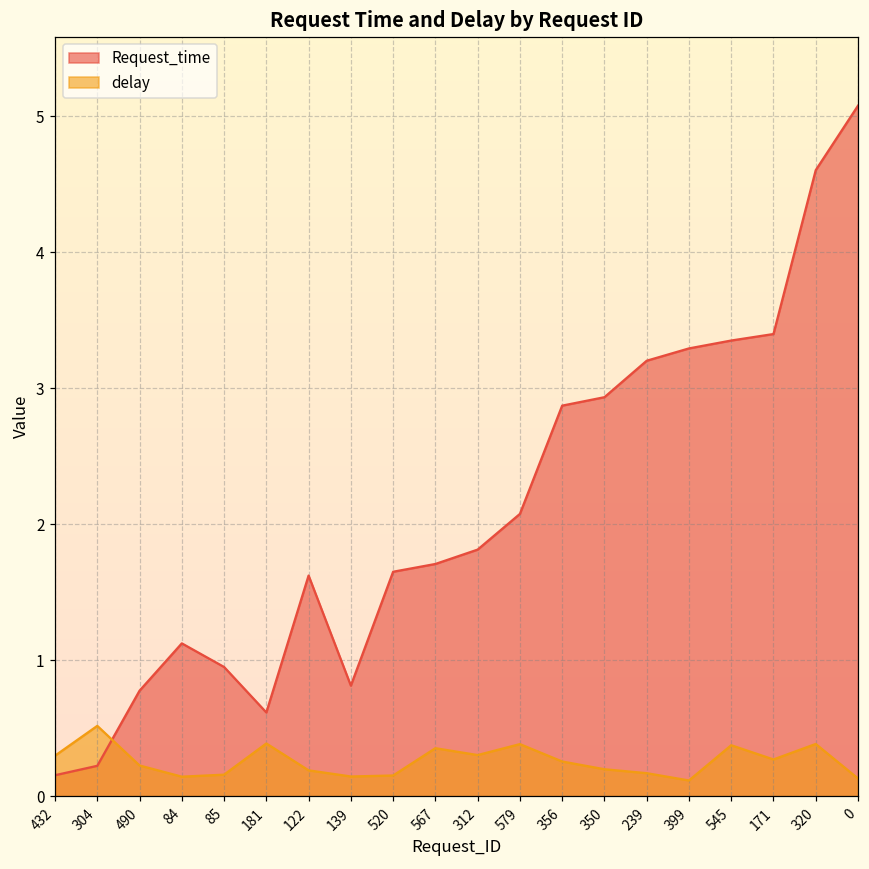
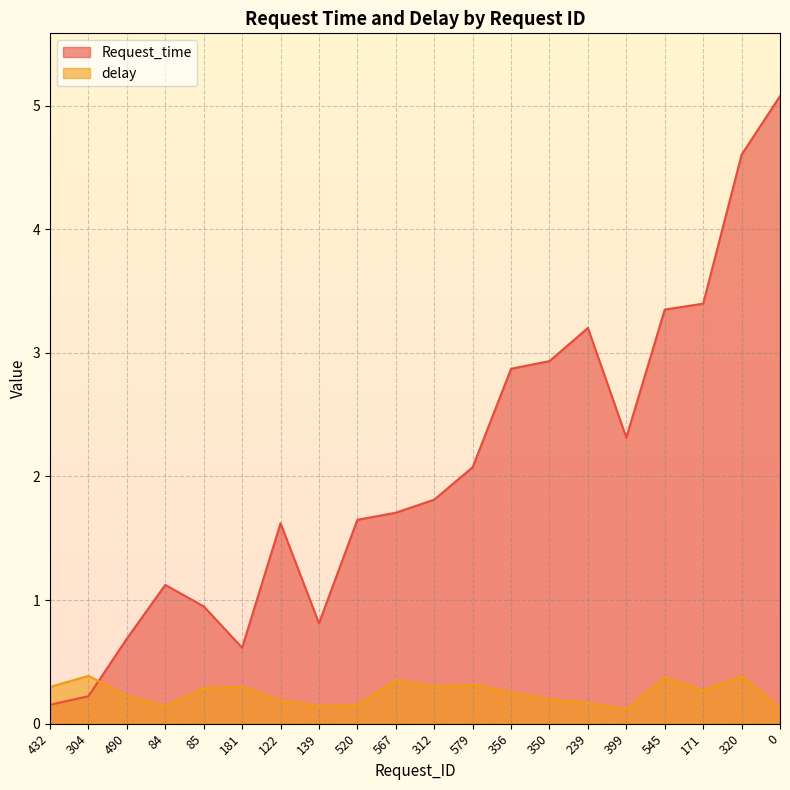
delay, 304: 0.52 -> 0.39
Request_time, 490: 0.77 -> 0.69
delay, 85: 0.16 -> 0.29
delay, 181: 0.39 -> 0.30
delay, 579: 0.38 -> 0.32
Request_time, 399: 3.29 -> 2.32
